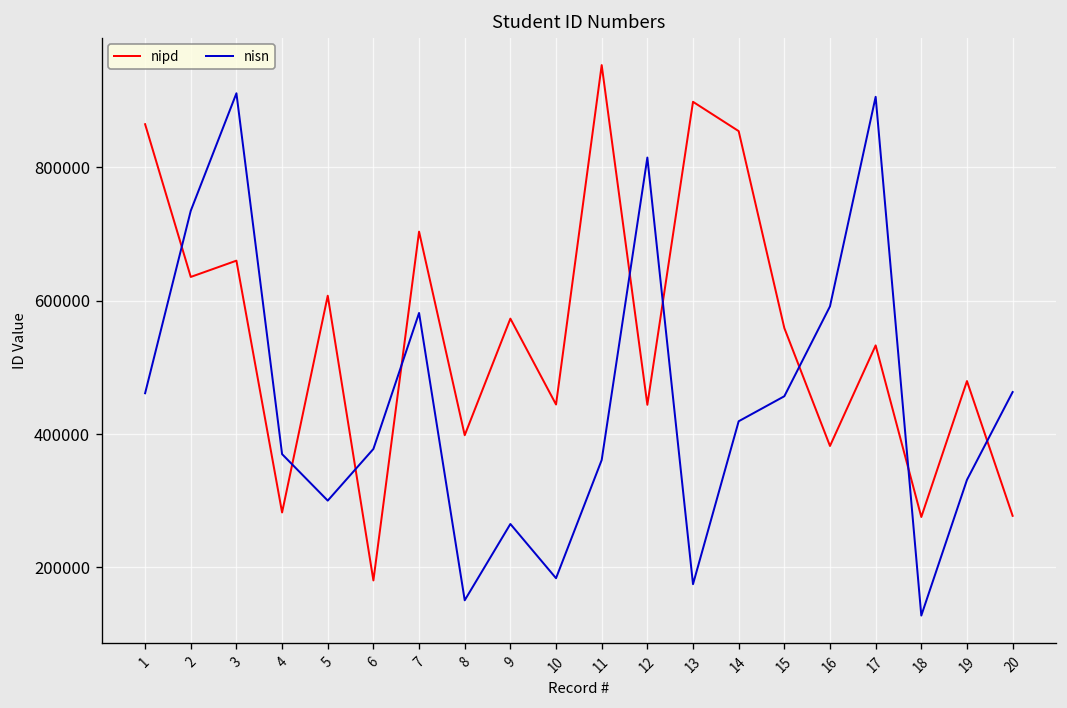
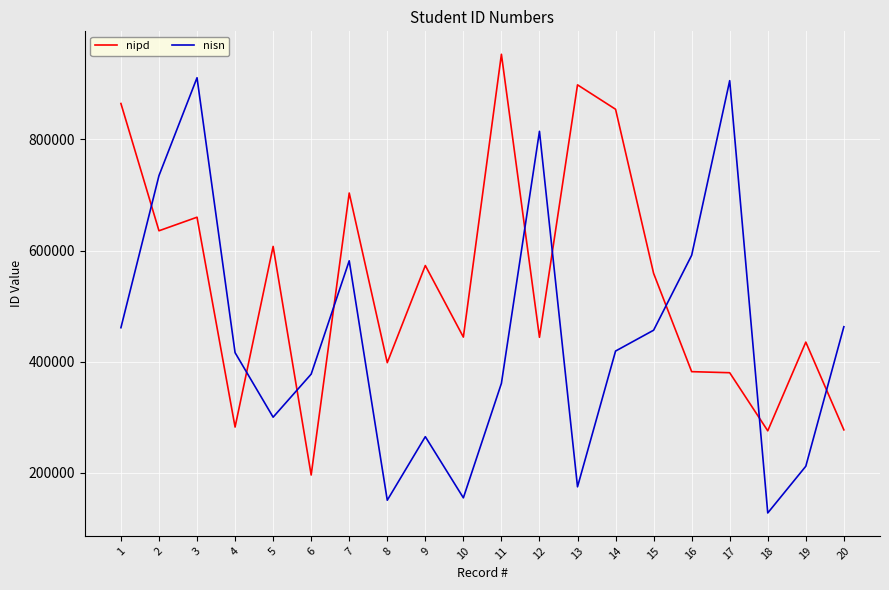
nisn, 4: 370000 -> 420000
nipd, 6: 180000 -> 200000
nisn, 10: 180000 -> 160000
nipd, 17: 530000 -> 380000
nipd, 19: 480000 -> 440000
nisn, 19: 330000 -> 210000
